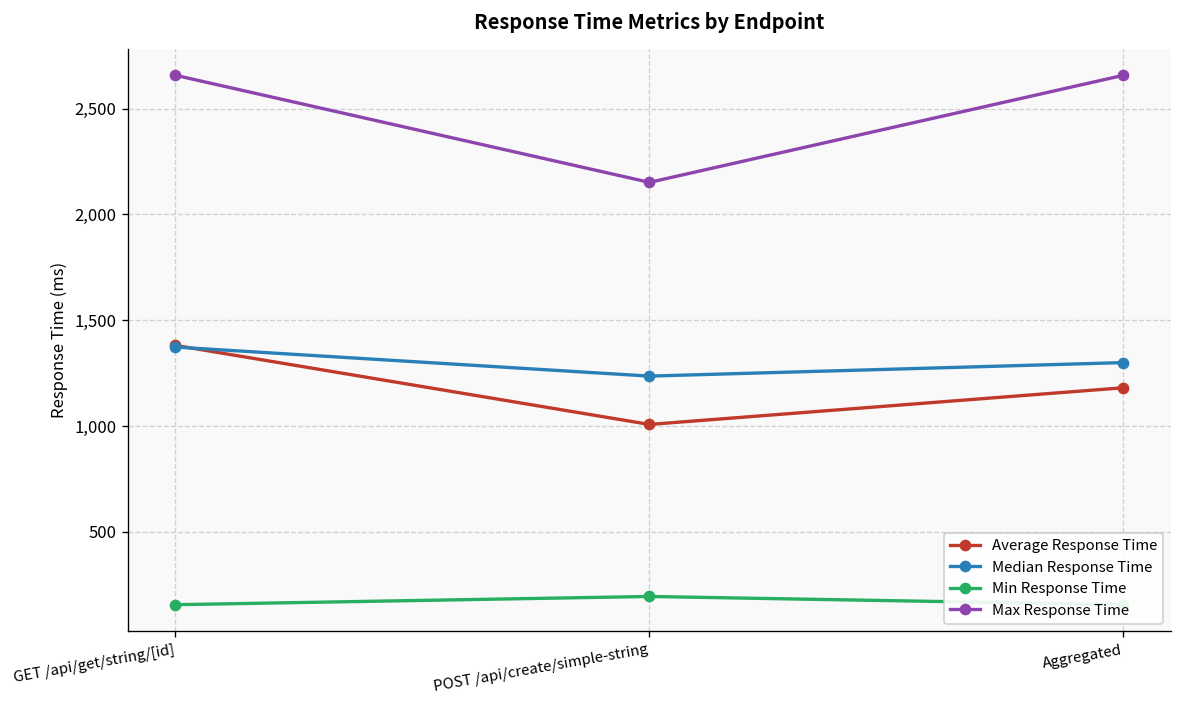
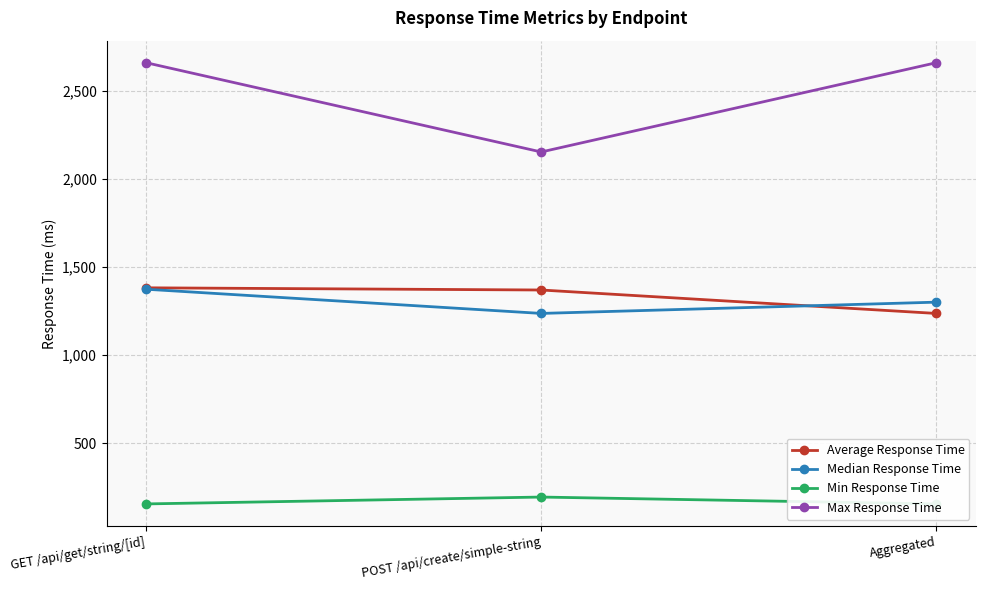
Average Response Time, POST /api/create/simple-string: 1,010 -> 1,370
Average Response Time, Aggregated: 1,180 -> 1,240
